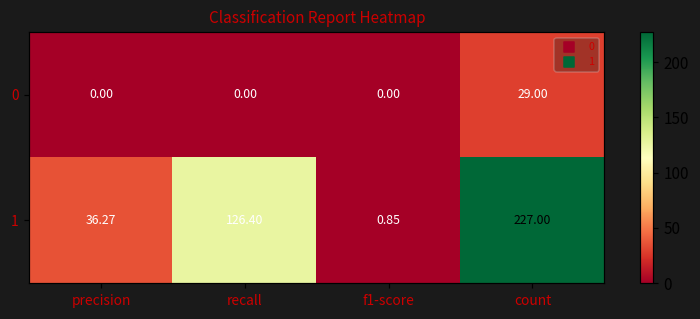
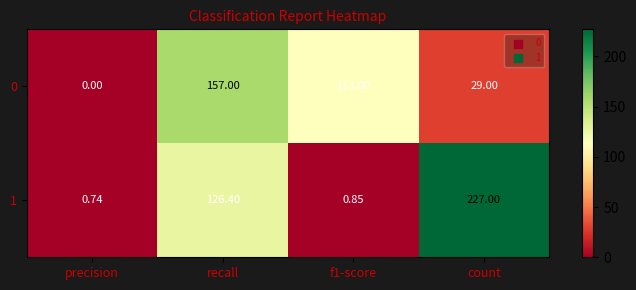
0, recall: 0.00 -> 157.00
0, f1-score: 0.00 -> 113.00
1, precision: 36.27 -> 0.74
